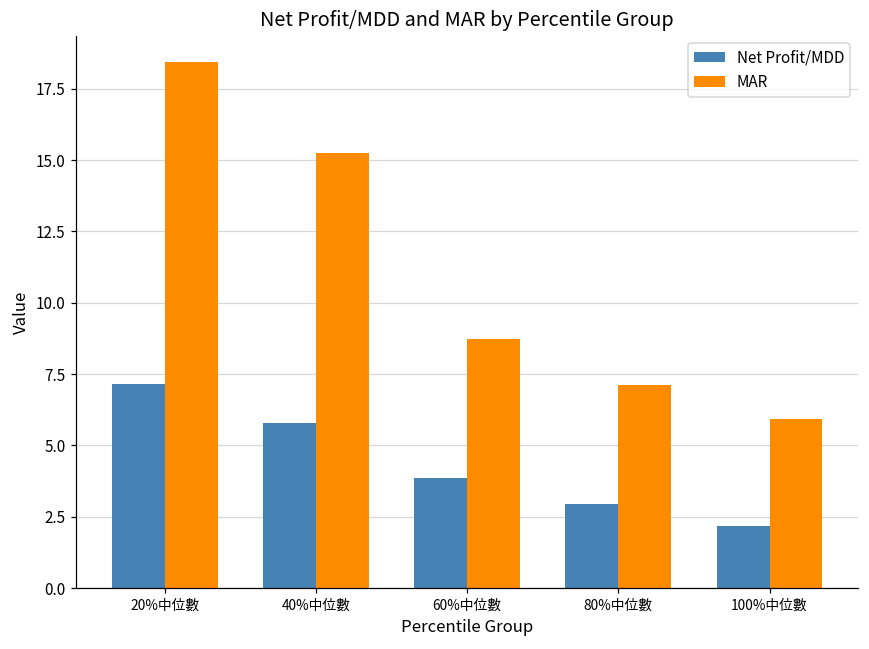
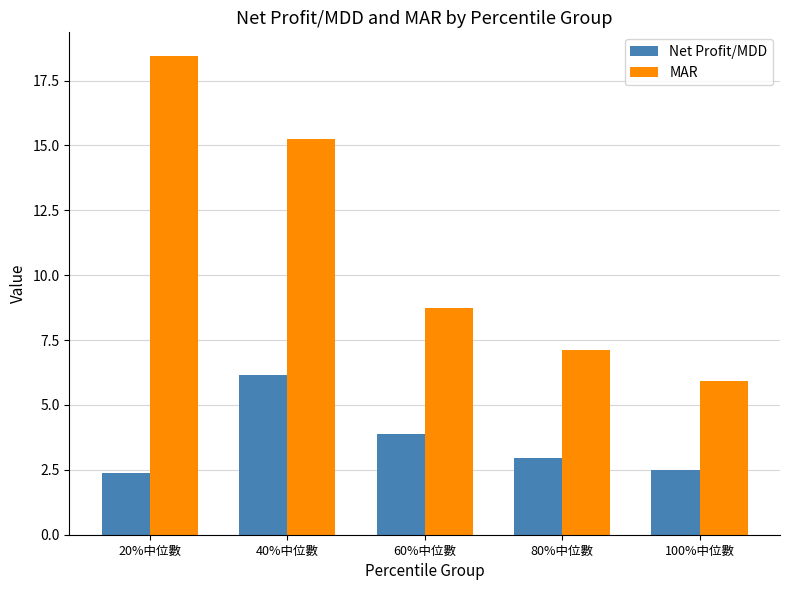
Net Profit/MDD, 20%中位數: 7.2 -> 2.4
Net Profit/MDD, 40%中位數: 5.8 -> 6.1
Net Profit/MDD, 100%中位數: 2.2 -> 2.5
